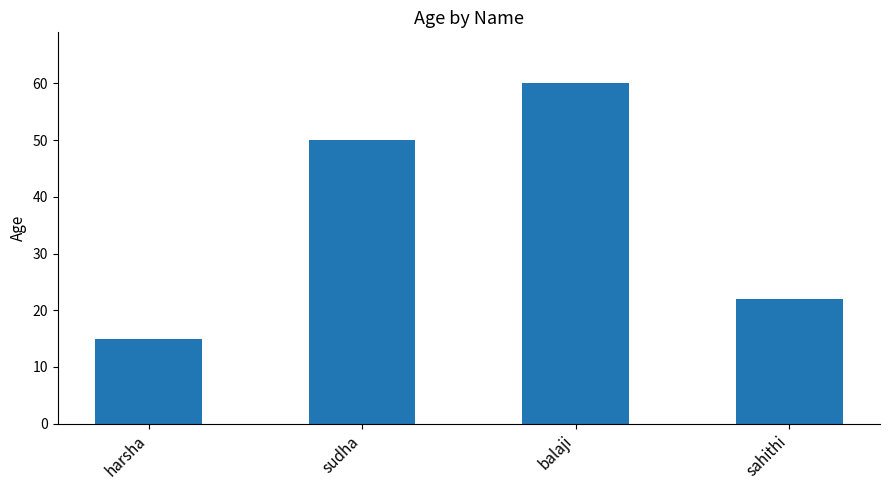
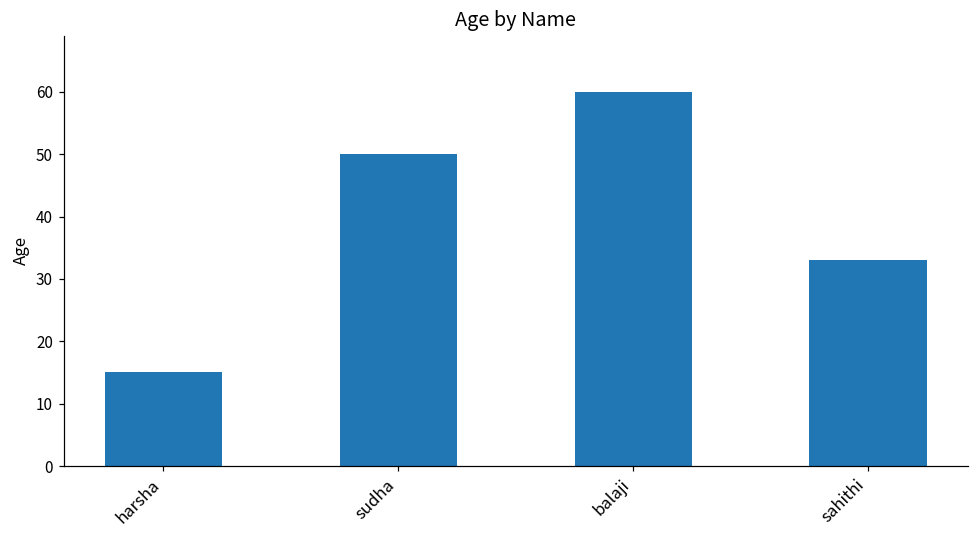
sahithi: 22 -> 33
